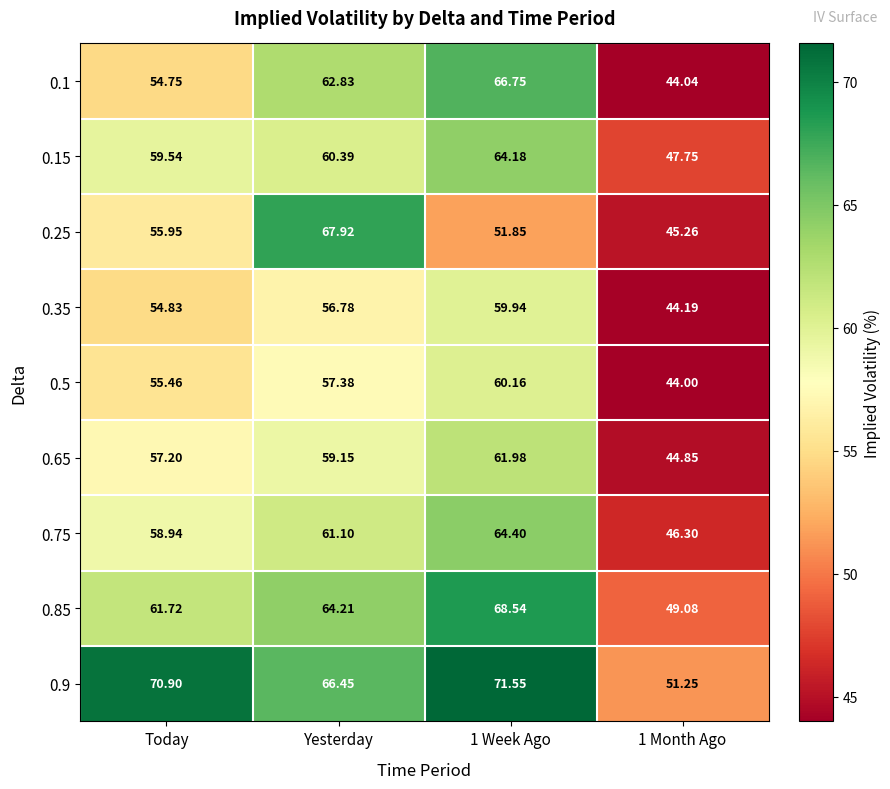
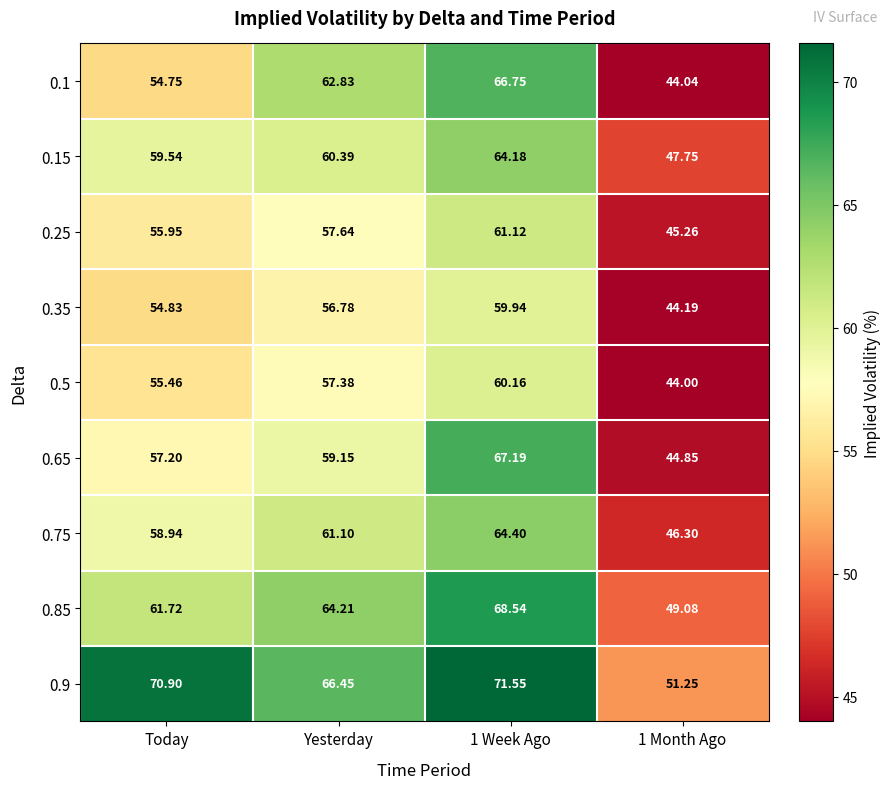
0.25, Yesterday: 67.92 -> 57.64
0.25, 1 Week Ago: 51.85 -> 61.12
0.65, 1 Week Ago: 61.98 -> 67.19
